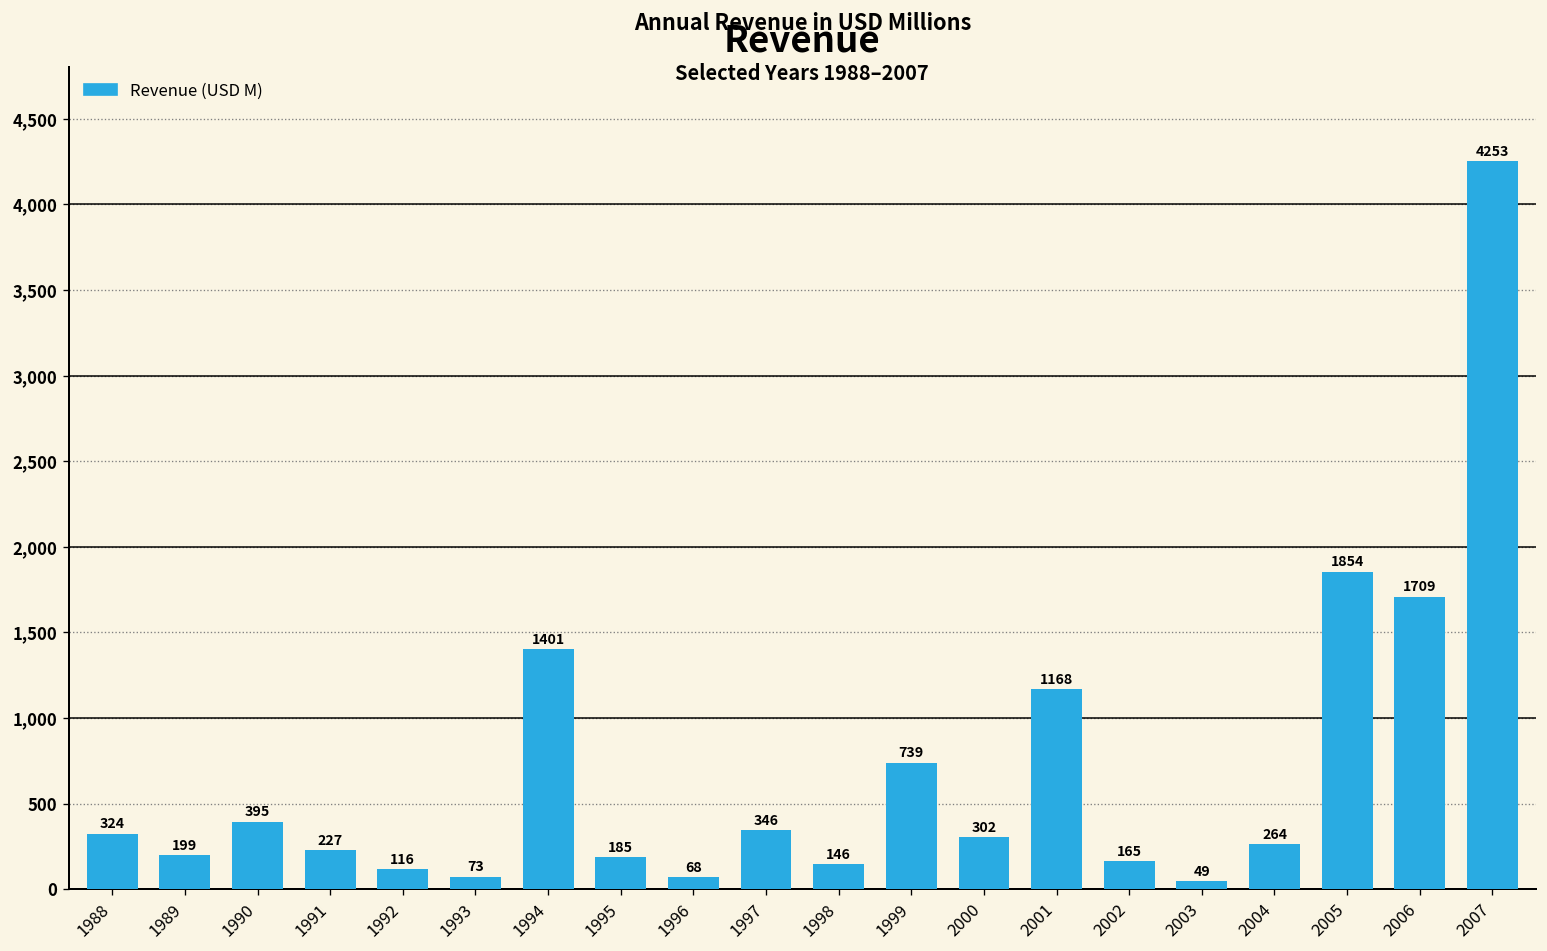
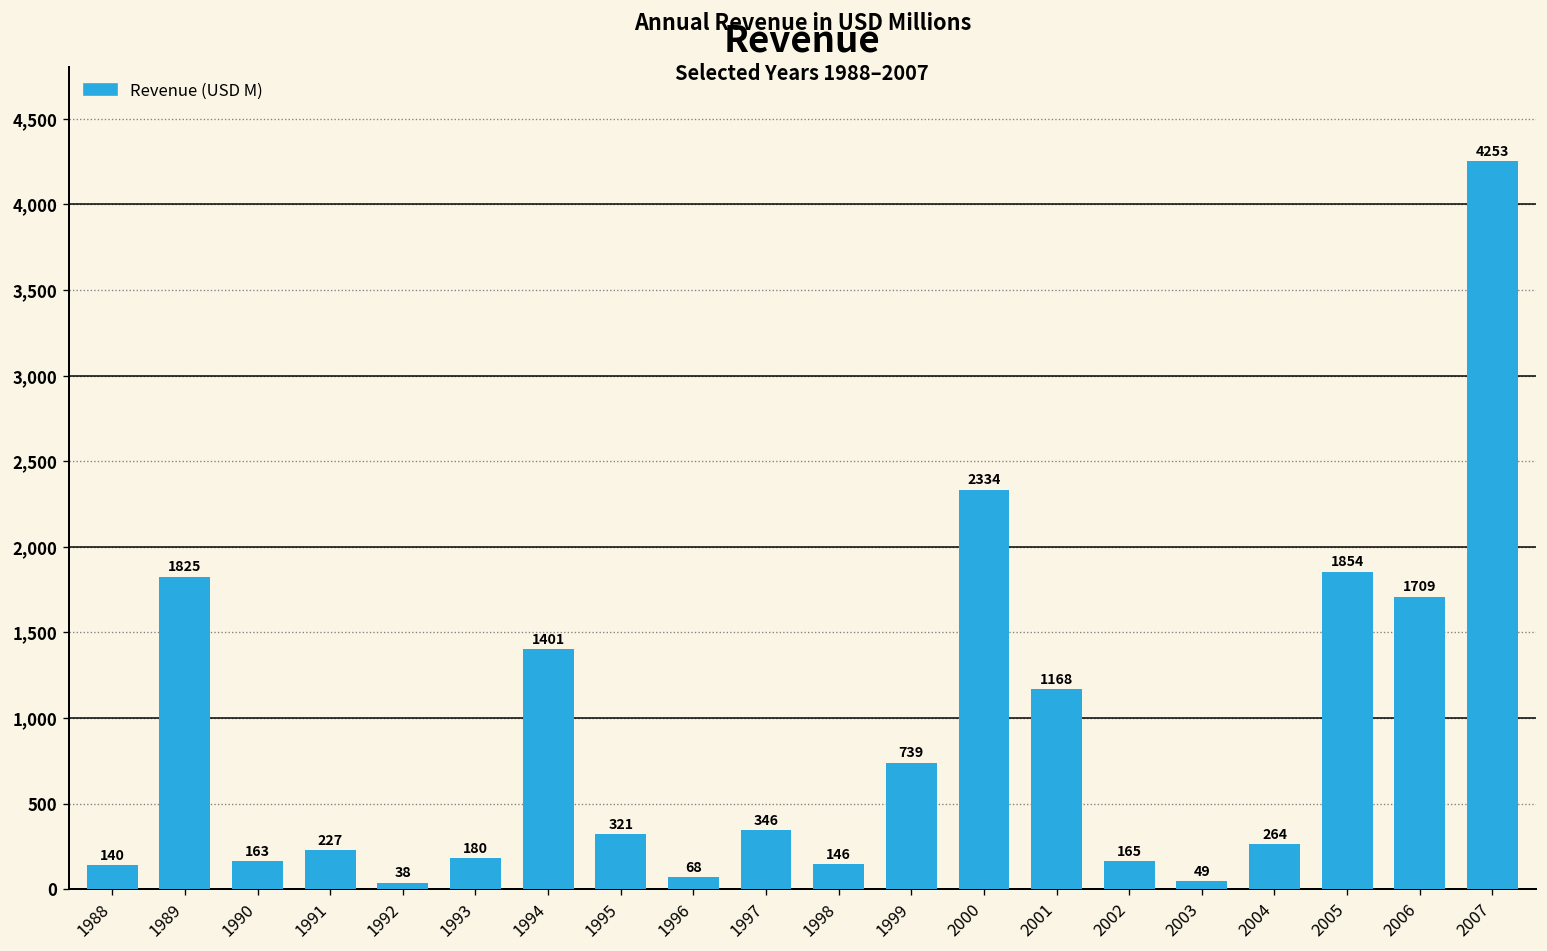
1988: 324 -> 140
1989: 199 -> 1825
1990: 395 -> 163
1992: 116 -> 38
1993: 73 -> 180
1995: 185 -> 321
2000: 302 -> 2334
